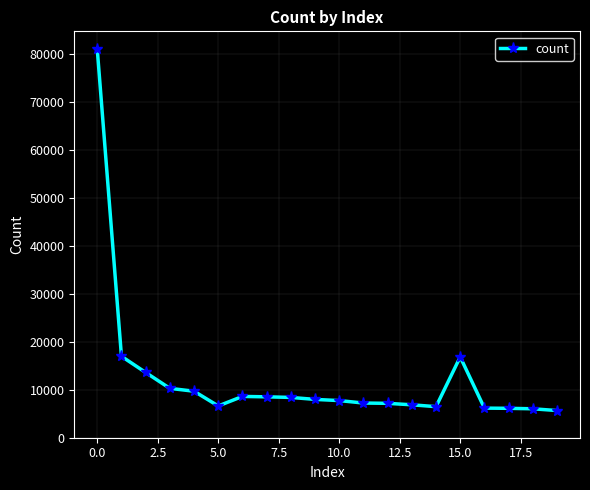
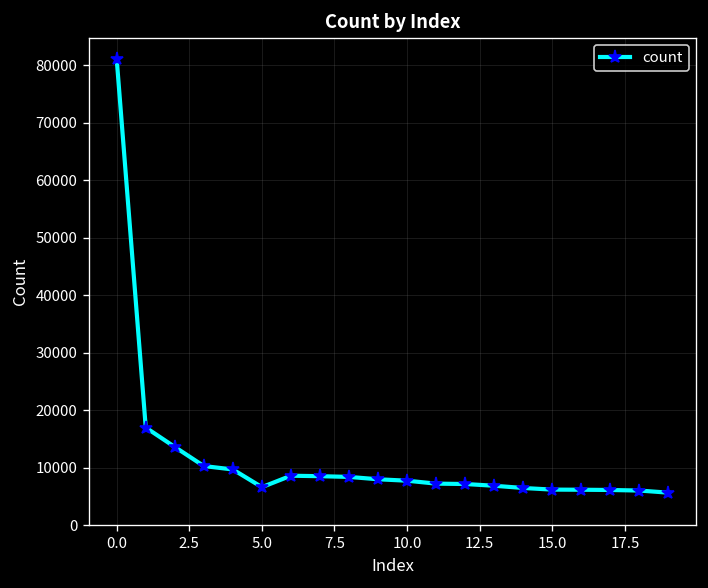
15.0: 17000 -> 6000
